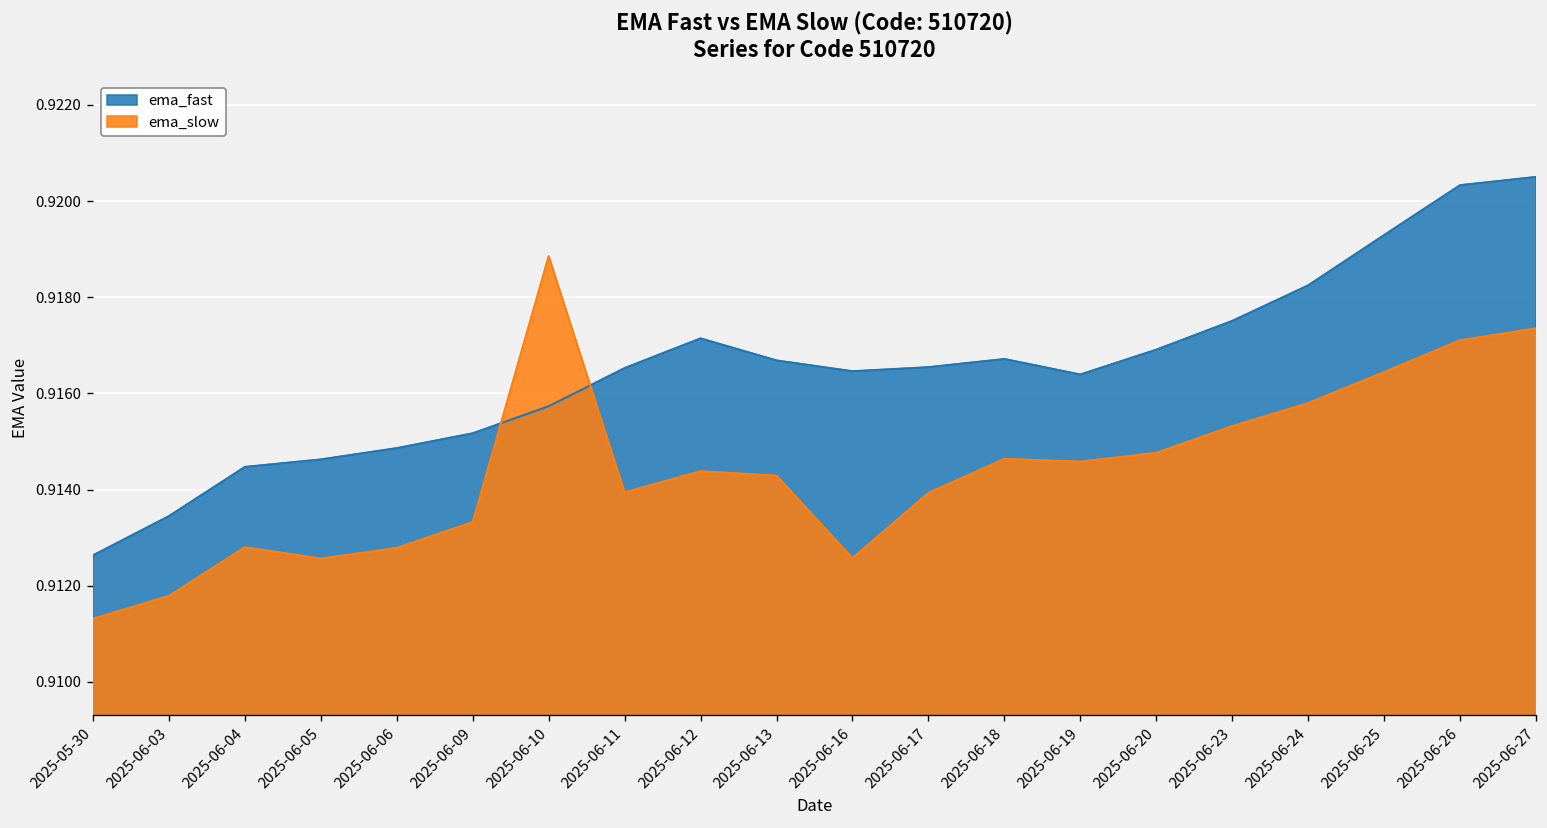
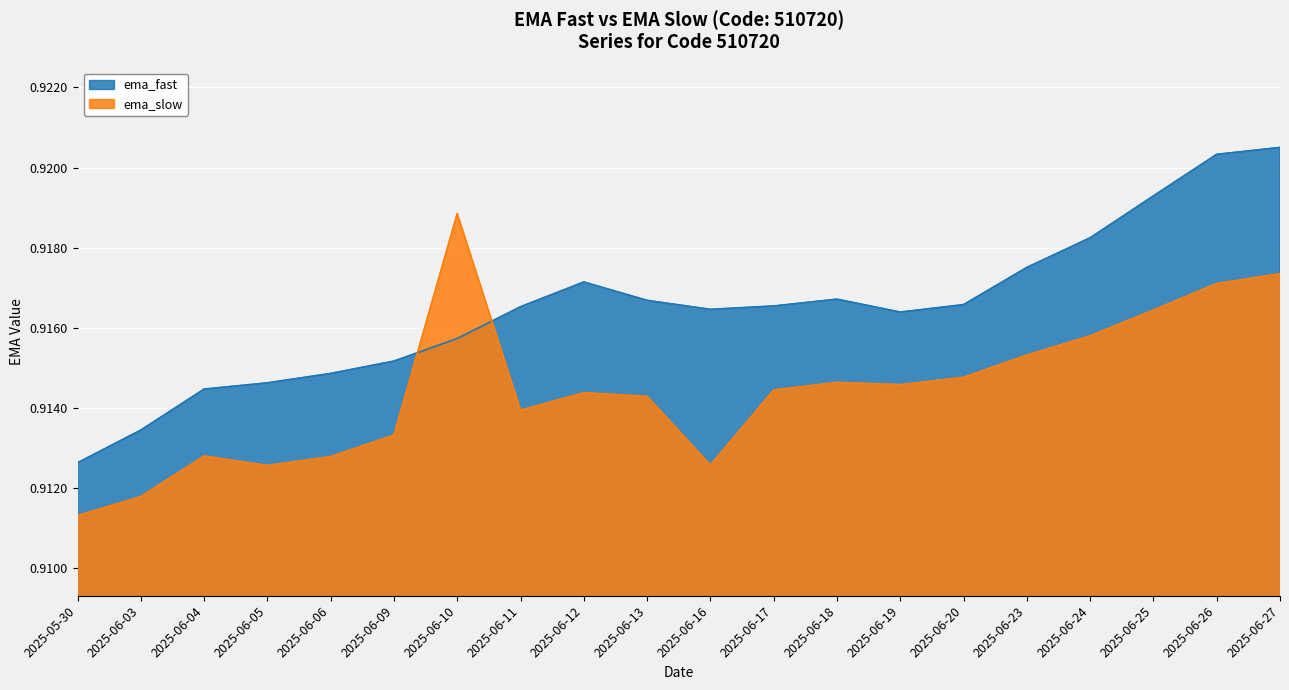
ema_slow, 2025-06-17: 0.9139 -> 0.9144
ema_fast, 2025-06-20: 0.9169 -> 0.9166
